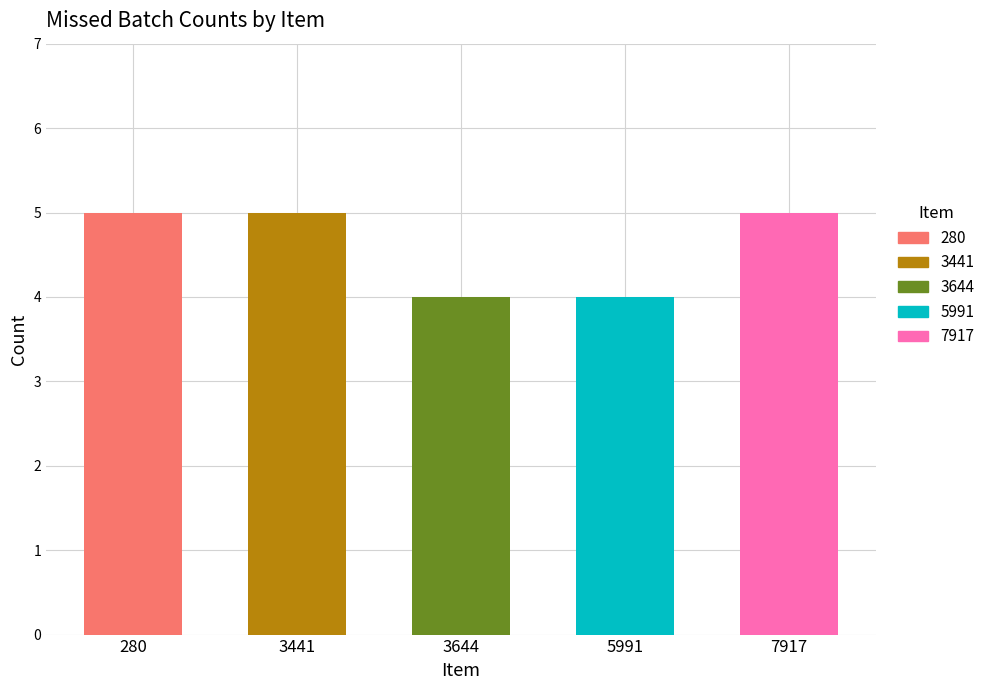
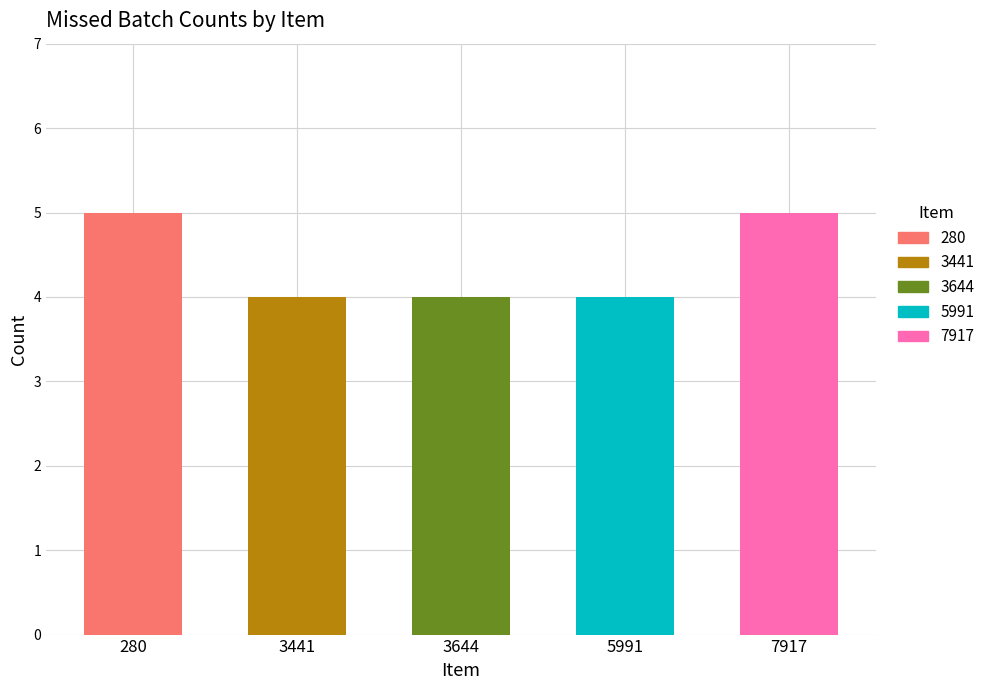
3441: 5 -> 4
